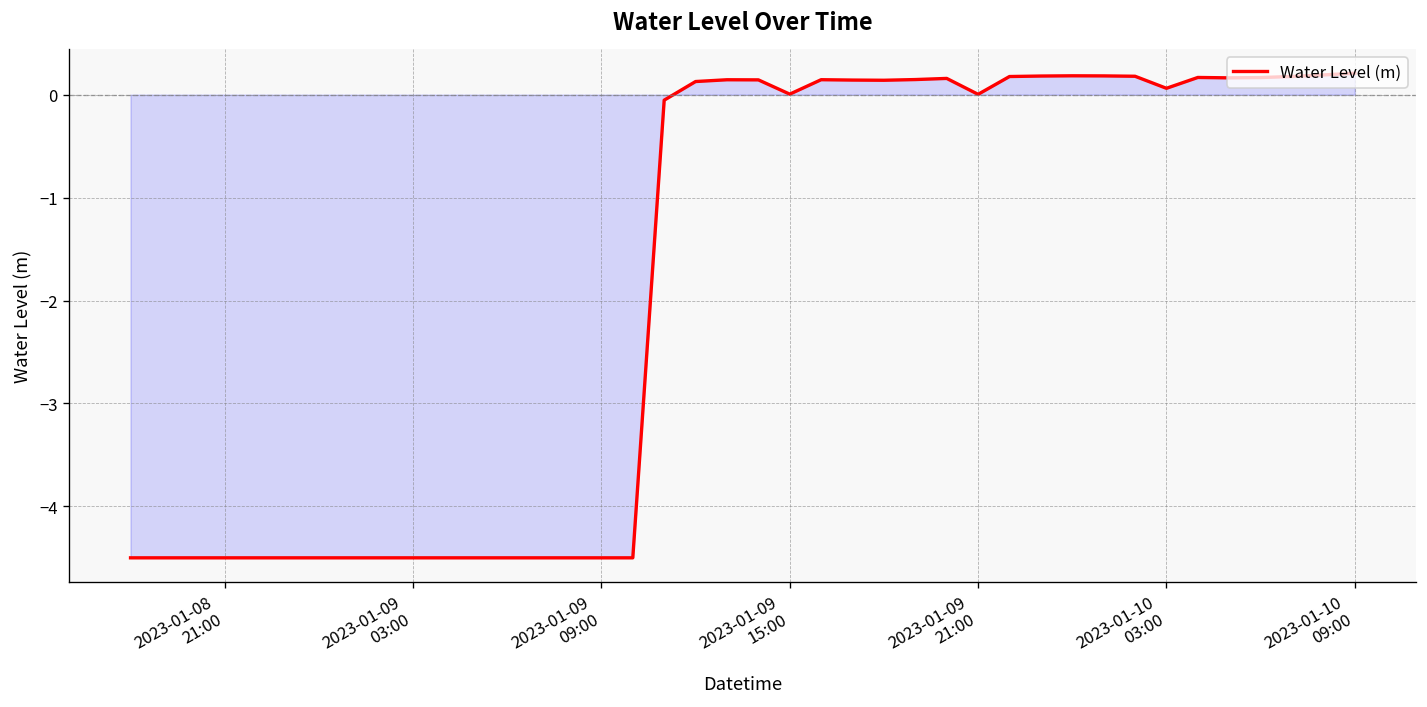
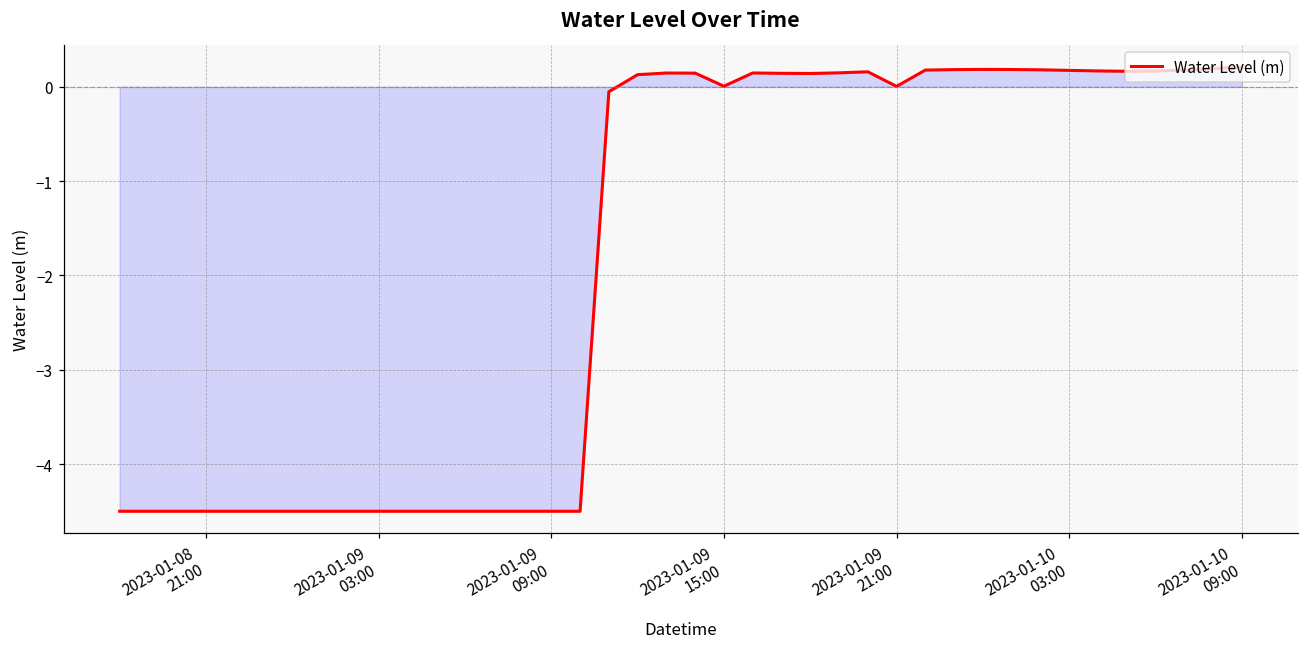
Water Level (m), 2023-01-10 03:00: 0.1 -> 0.2
